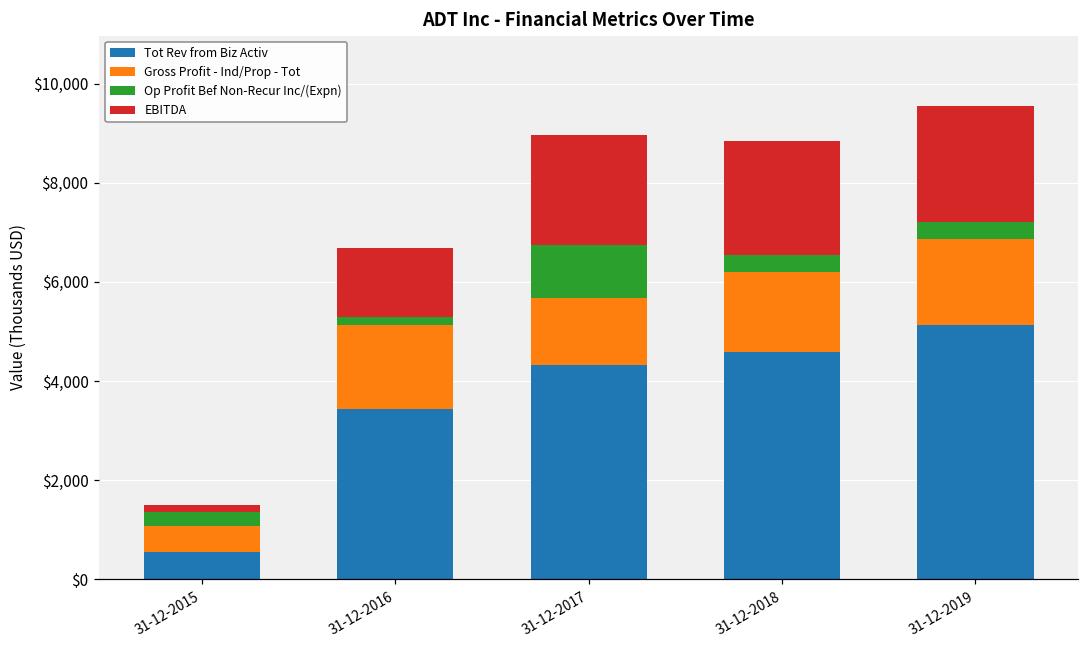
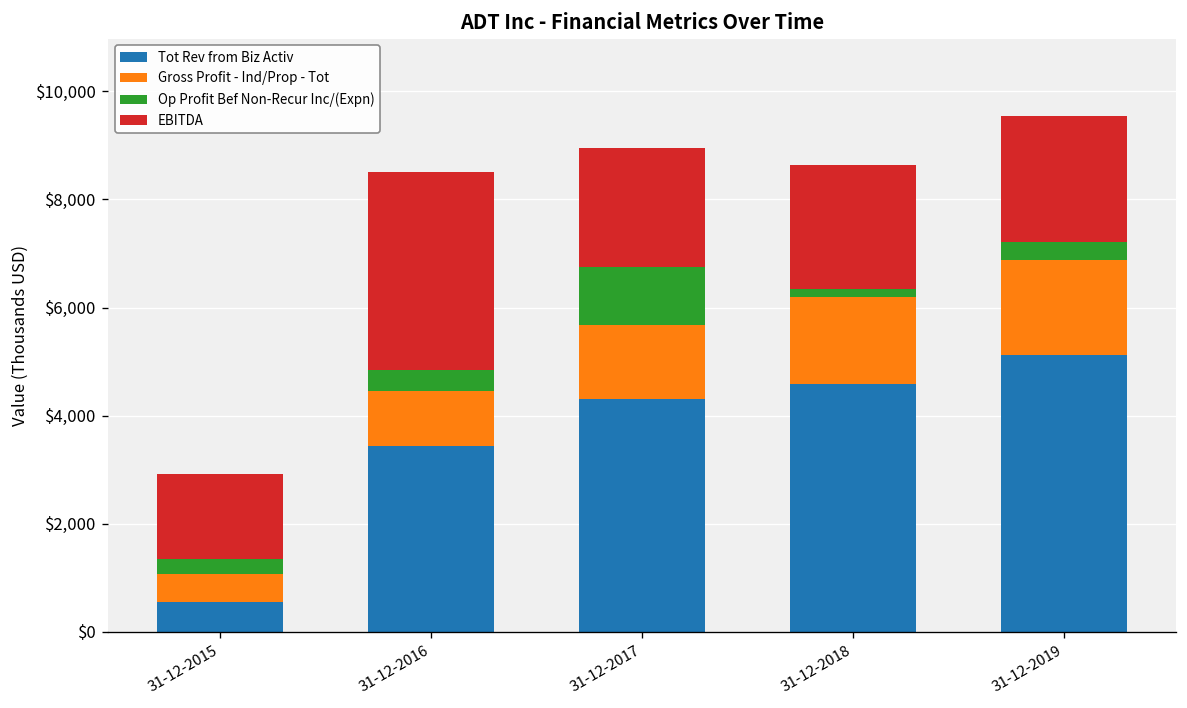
EBITDA, 31-12-2015: $100 -> $1,600
Gross Profit - Ind/Prop - Tot, 31-12-2016: $1,700 -> $1,000
Op Profit Bef Non-Recur Inc/(Expn), 31-12-2016: $200 -> $400
EBITDA, 31-12-2016: $1,400 -> $3,700
Op Profit Bef Non-Recur Inc/(Expn), 31-12-2018: $400 -> $200
